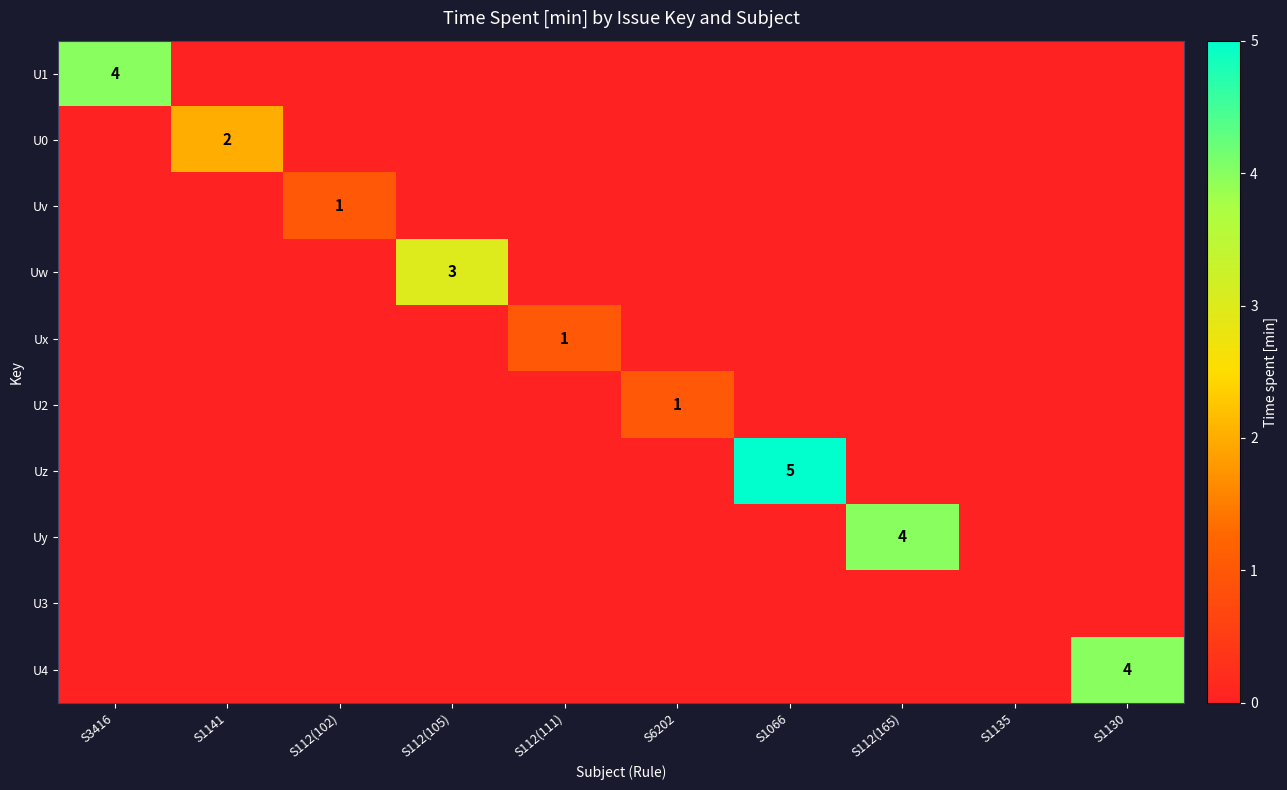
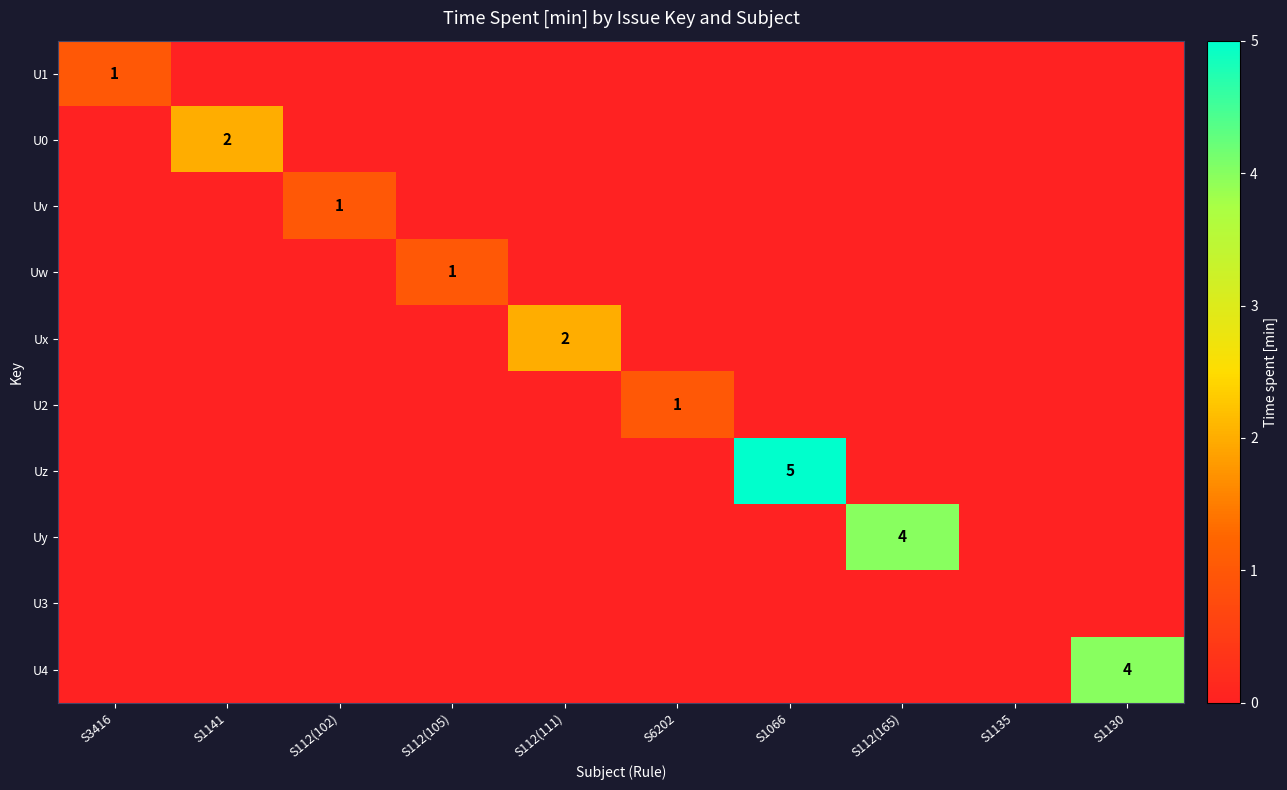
U1, S3416: 4 -> 1
Uw, S112(105): 3 -> 1
Ux, S112(111): 1 -> 2
